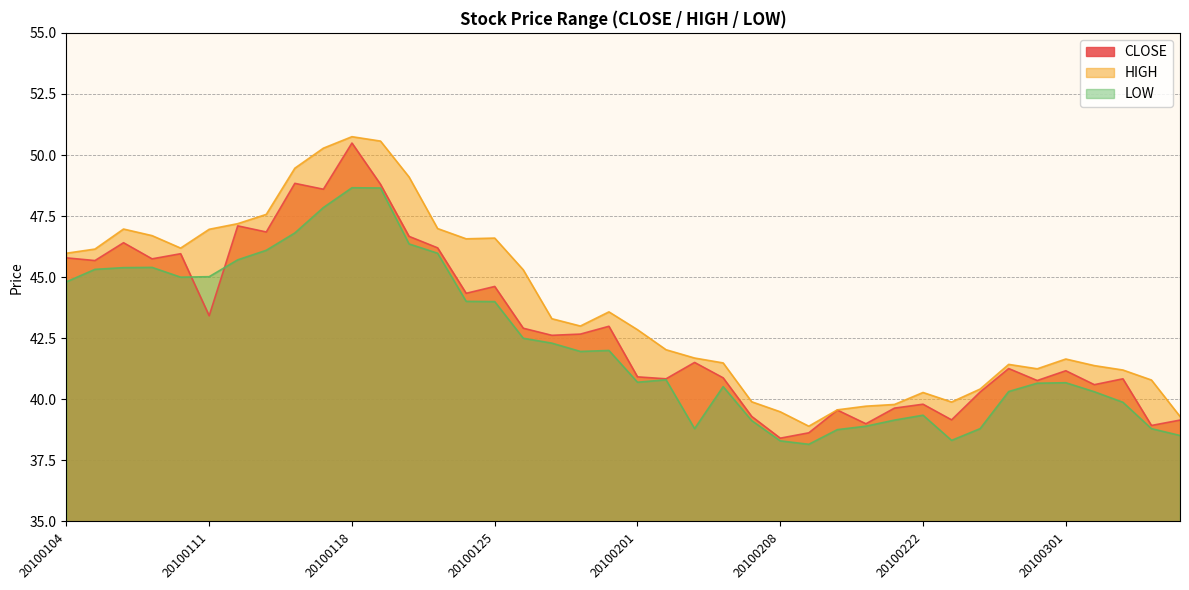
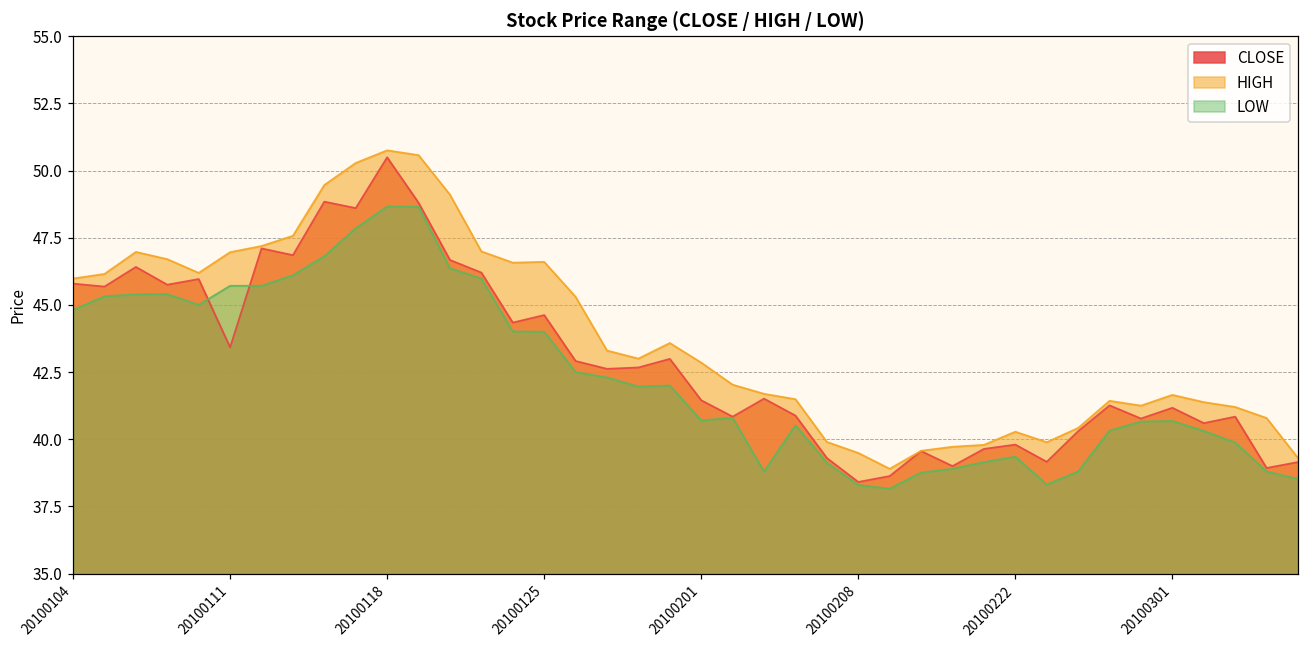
LOW, 20100111: 45.0 -> 45.7
CLOSE, 20100201: 40.9 -> 41.5
